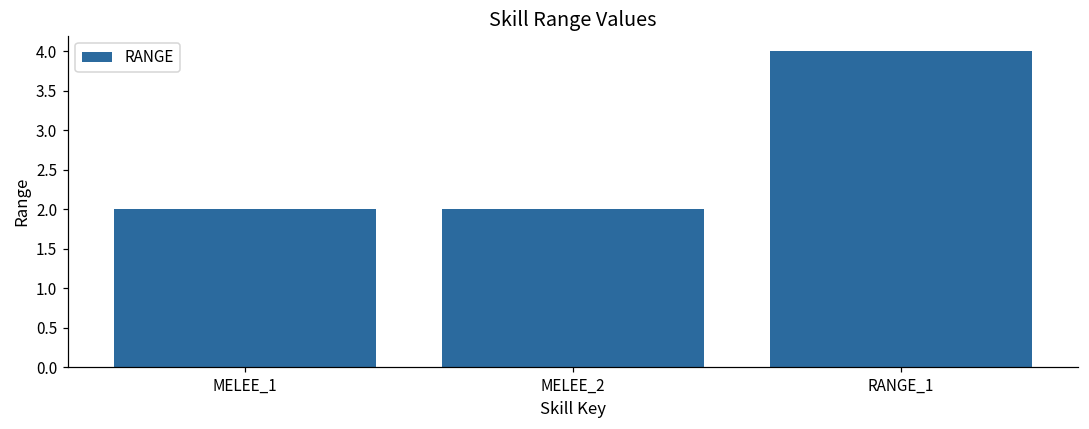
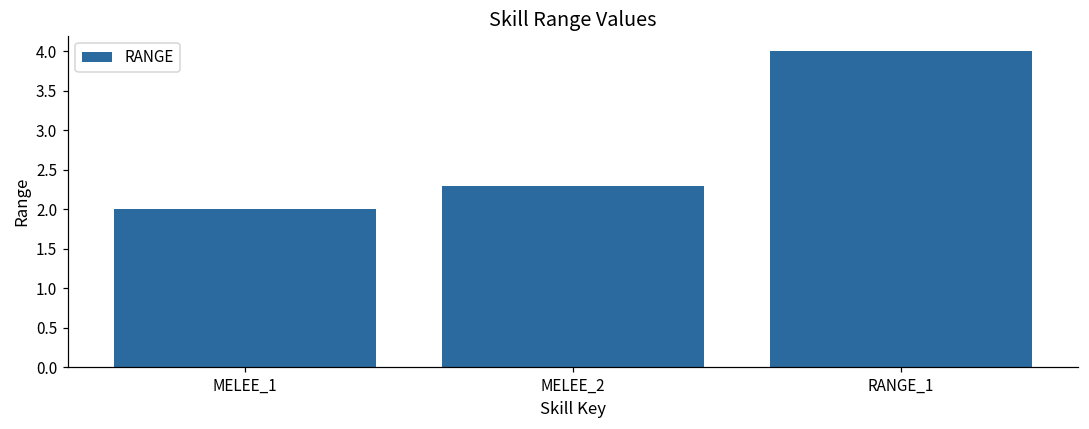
MELEE_2: 2.0 -> 2.3
